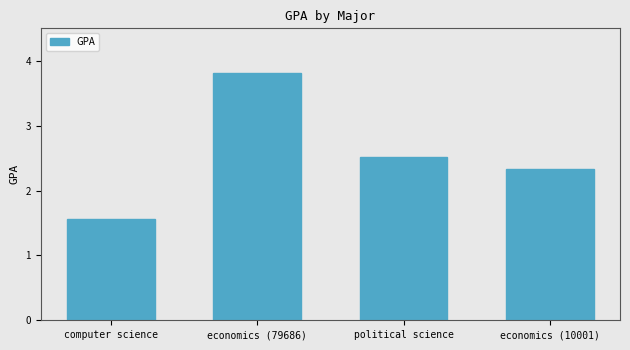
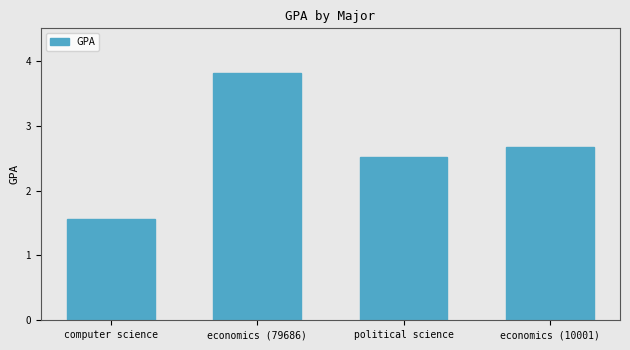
economics (10001): 2.3 -> 2.7
